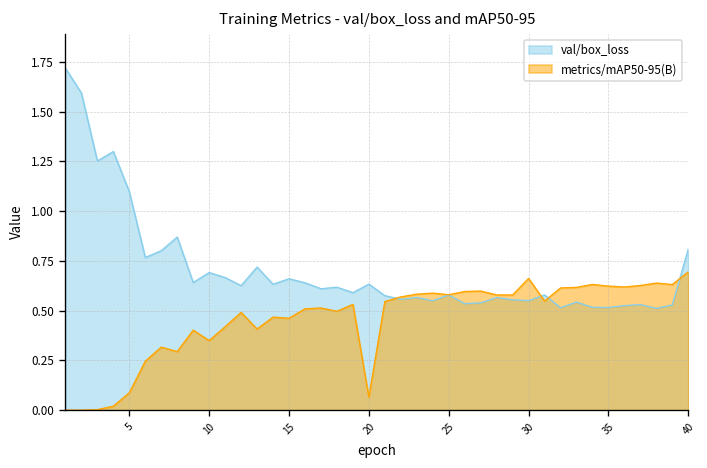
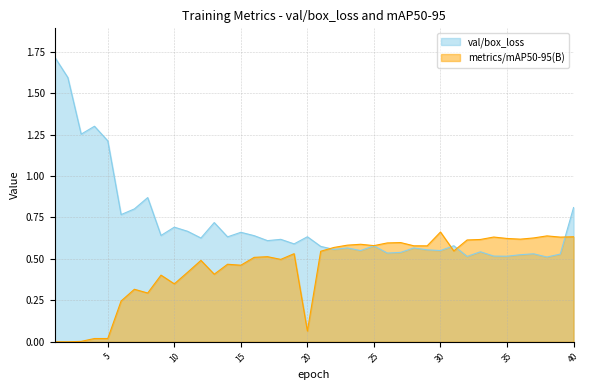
val/box_loss, 5: 1.10 -> 1.21
metrics/mAP50-95(B), 5: 0.09 -> 0.02
metrics/mAP50-95(B), 40: 0.70 -> 0.63
